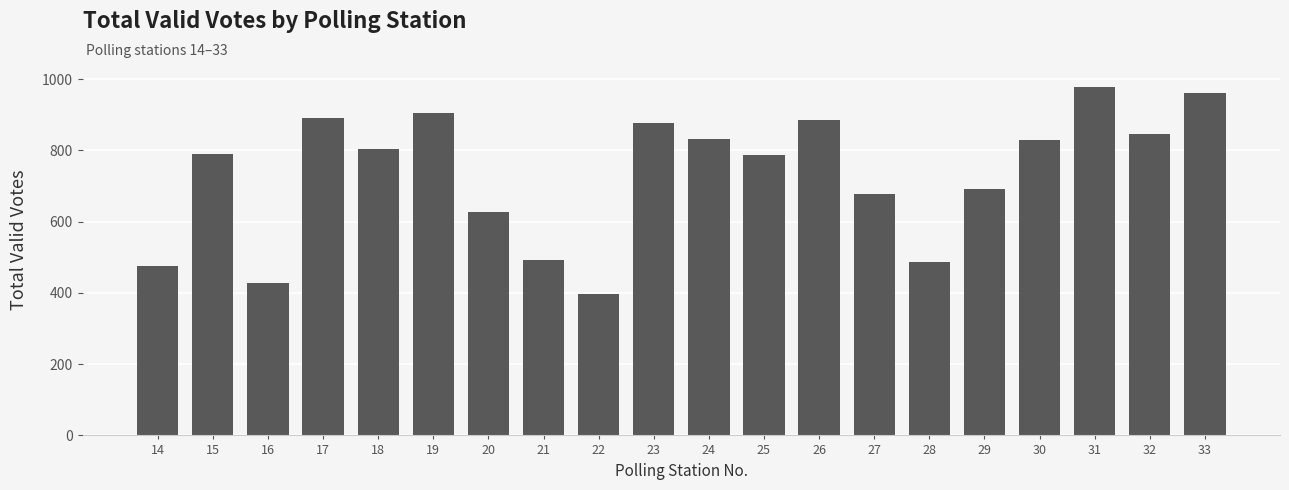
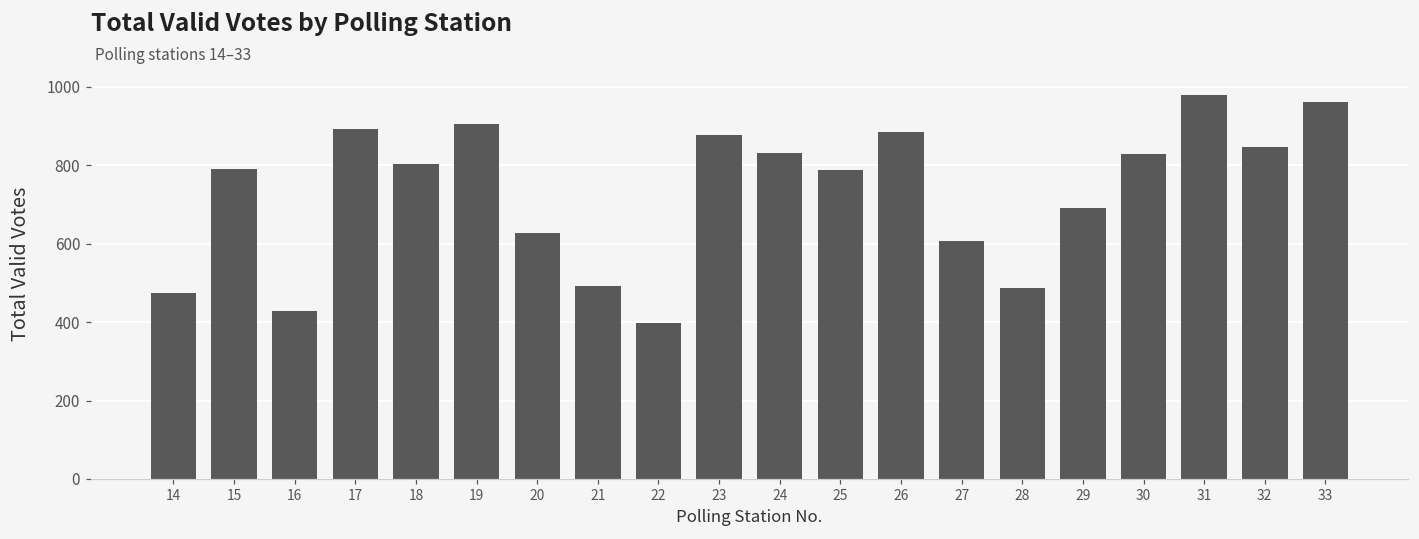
27: 680 -> 610
